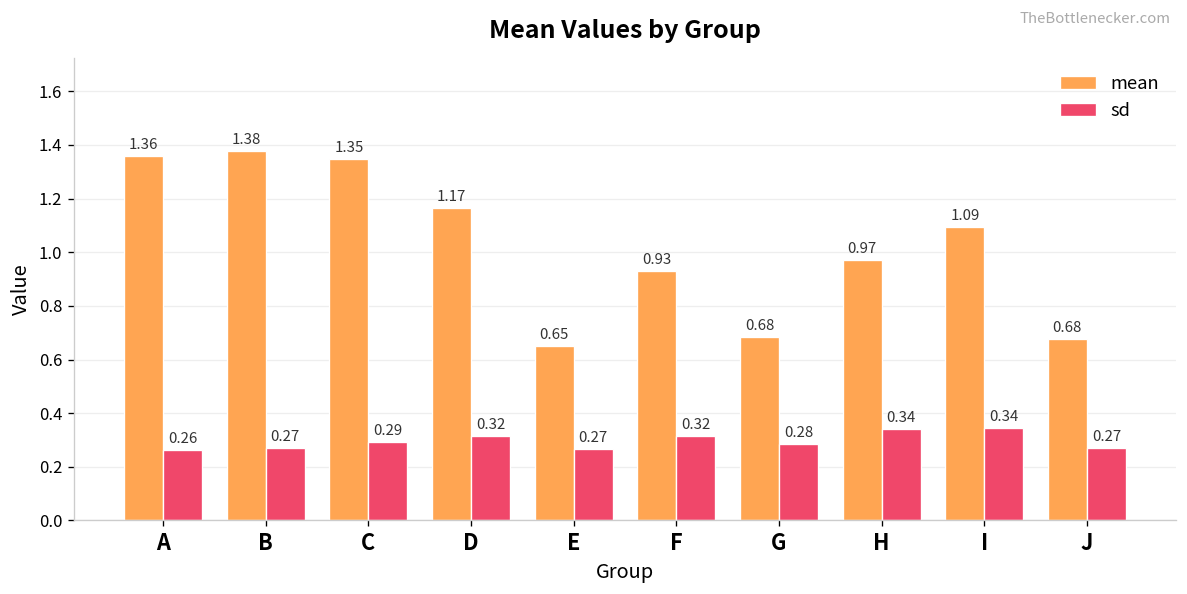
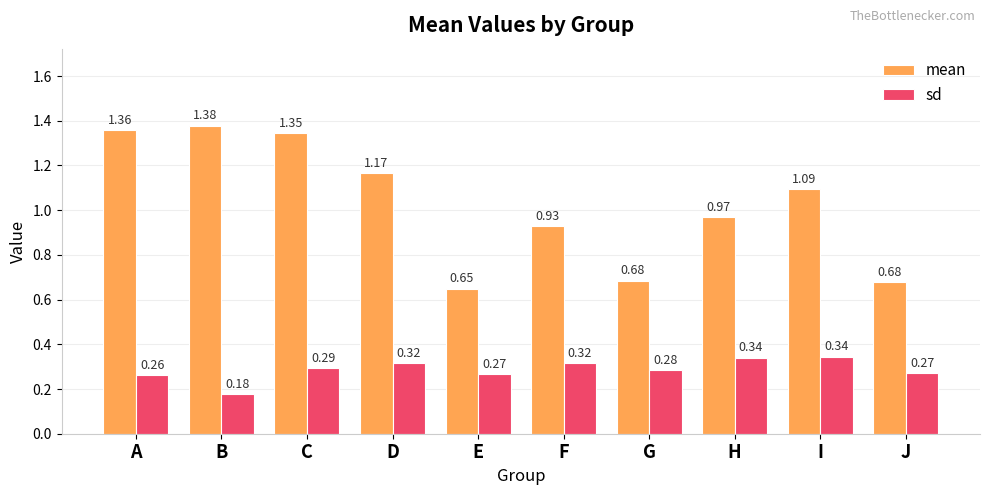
sd, B: 0.27 -> 0.18
